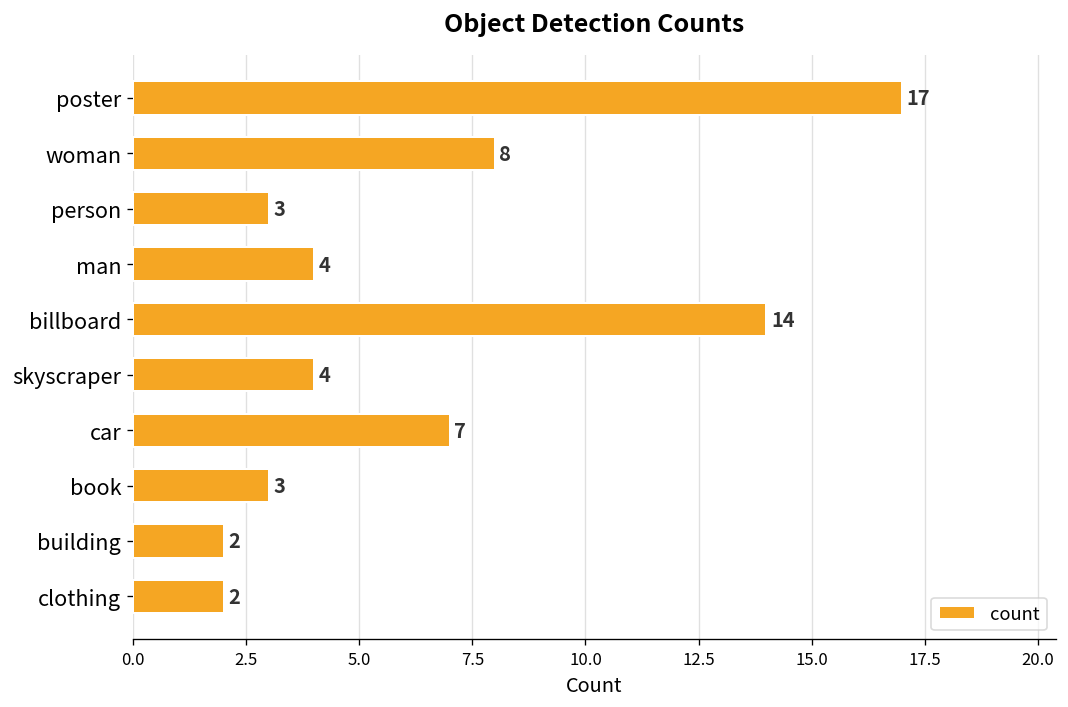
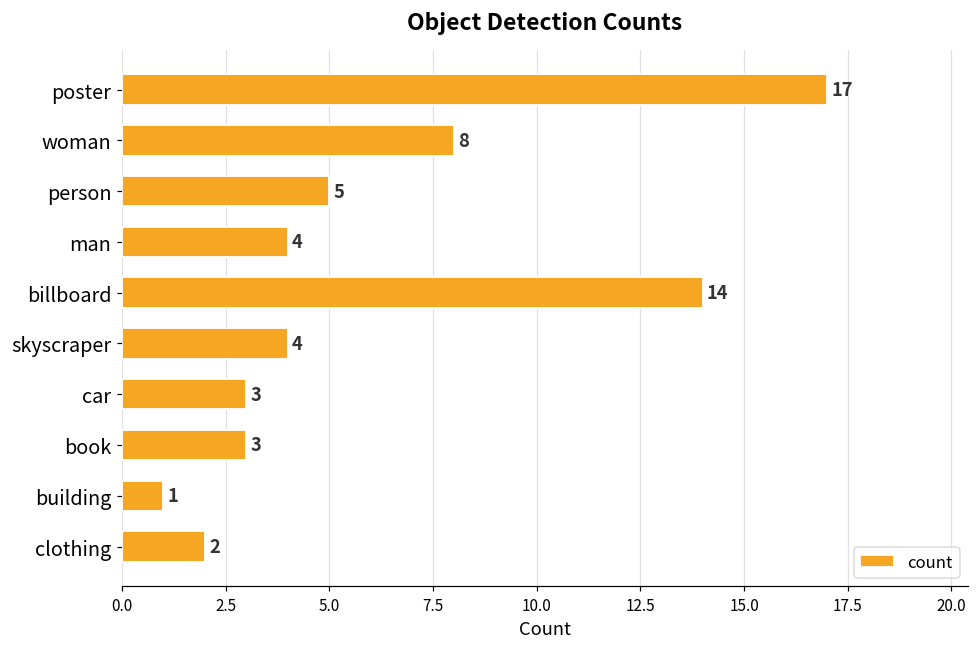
person: 3 -> 5
car: 7 -> 3
building: 2 -> 1
